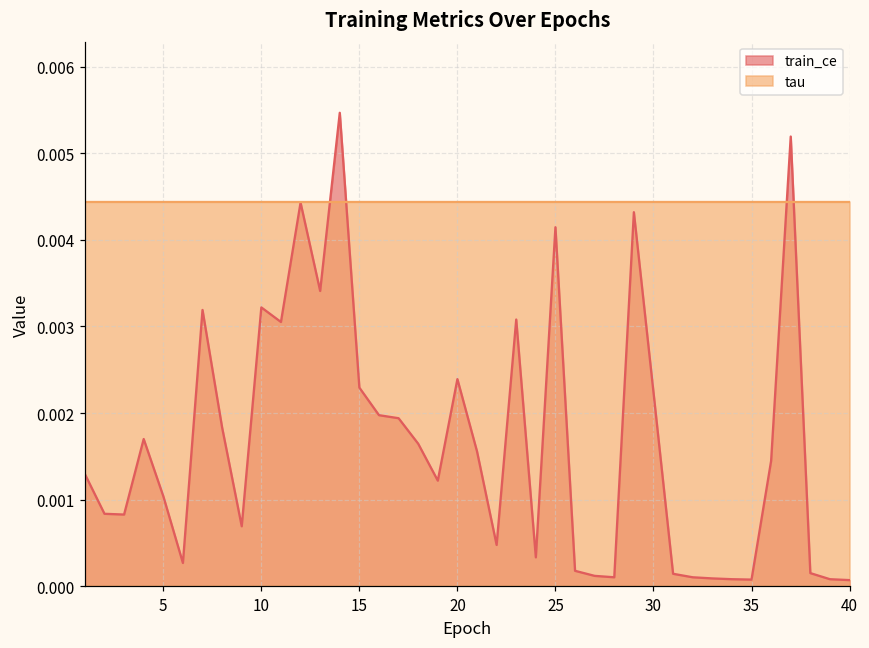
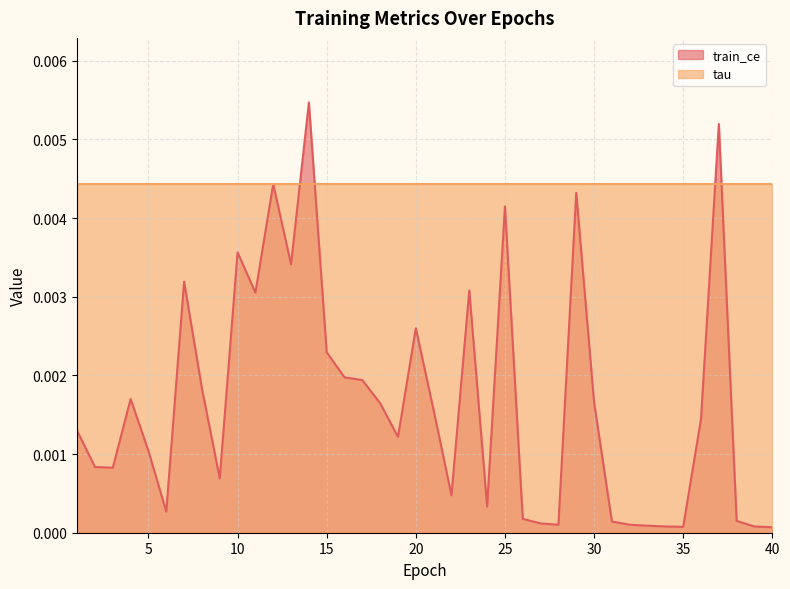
train_ce, 10: 0.0032 -> 0.0036
train_ce, 20: 0.0024 -> 0.0026
train_ce, 30: 0.0022 -> 0.0017
